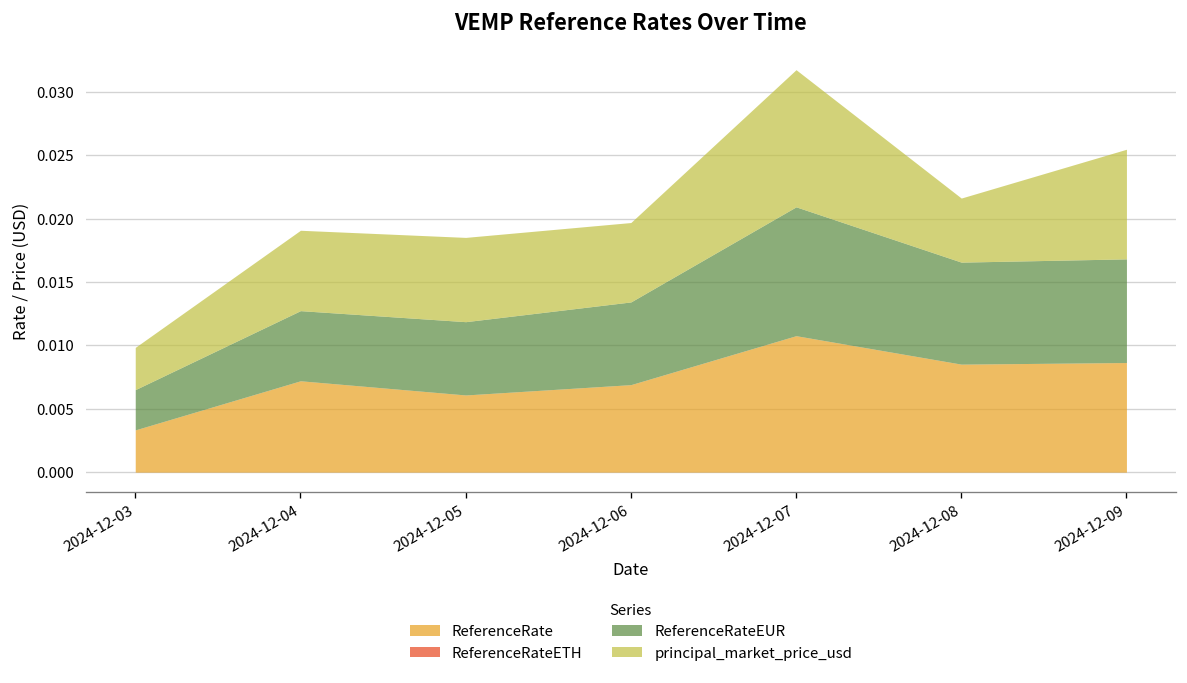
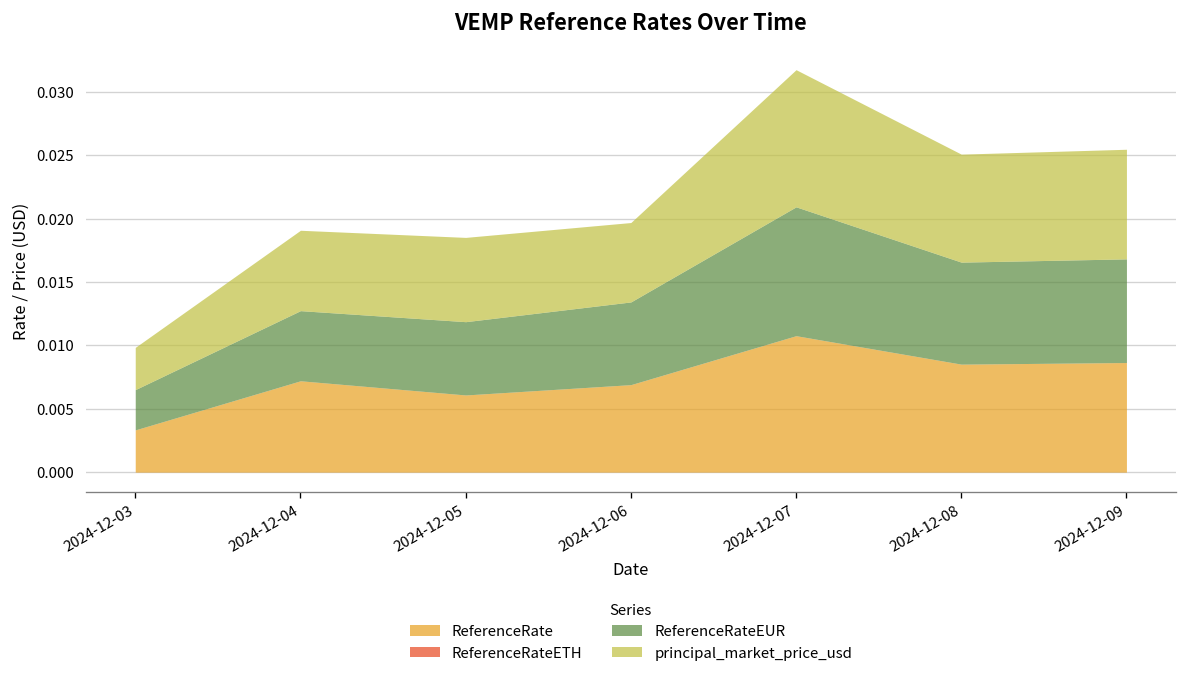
principal_market_price_usd, 2024-12-08: 0.0051 -> 0.0085
